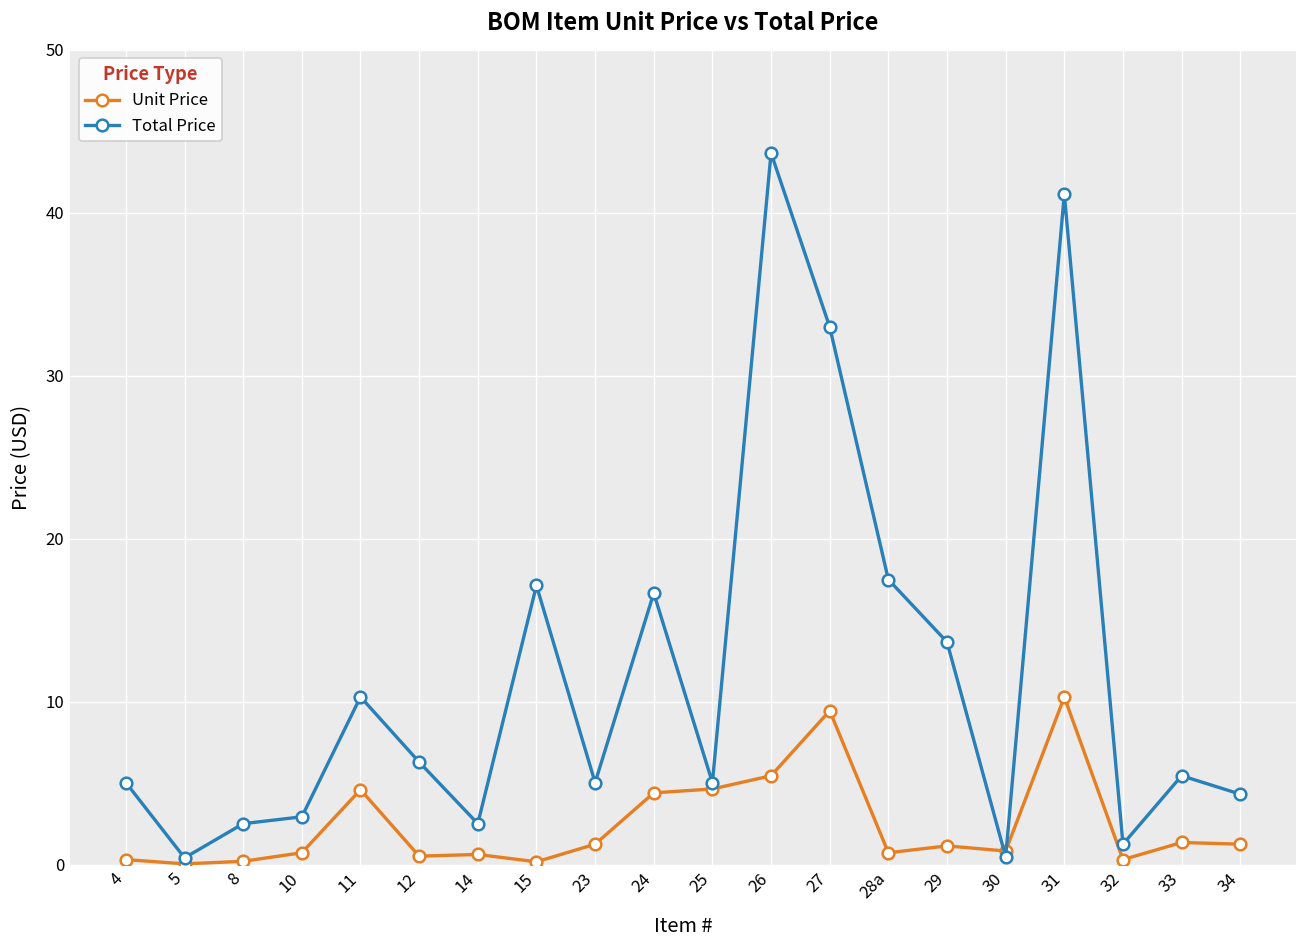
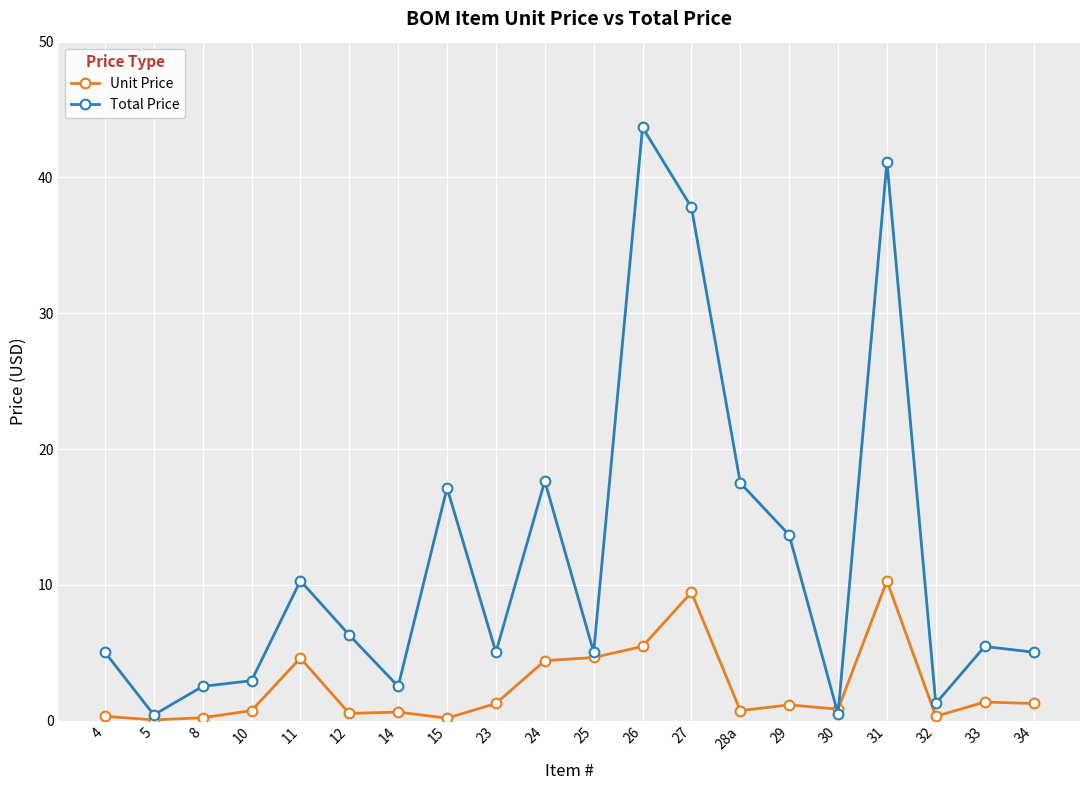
Total Price, 24: 16.7 -> 17.6
Total Price, 27: 33.0 -> 37.8
Total Price, 34: 4.3 -> 5.0
